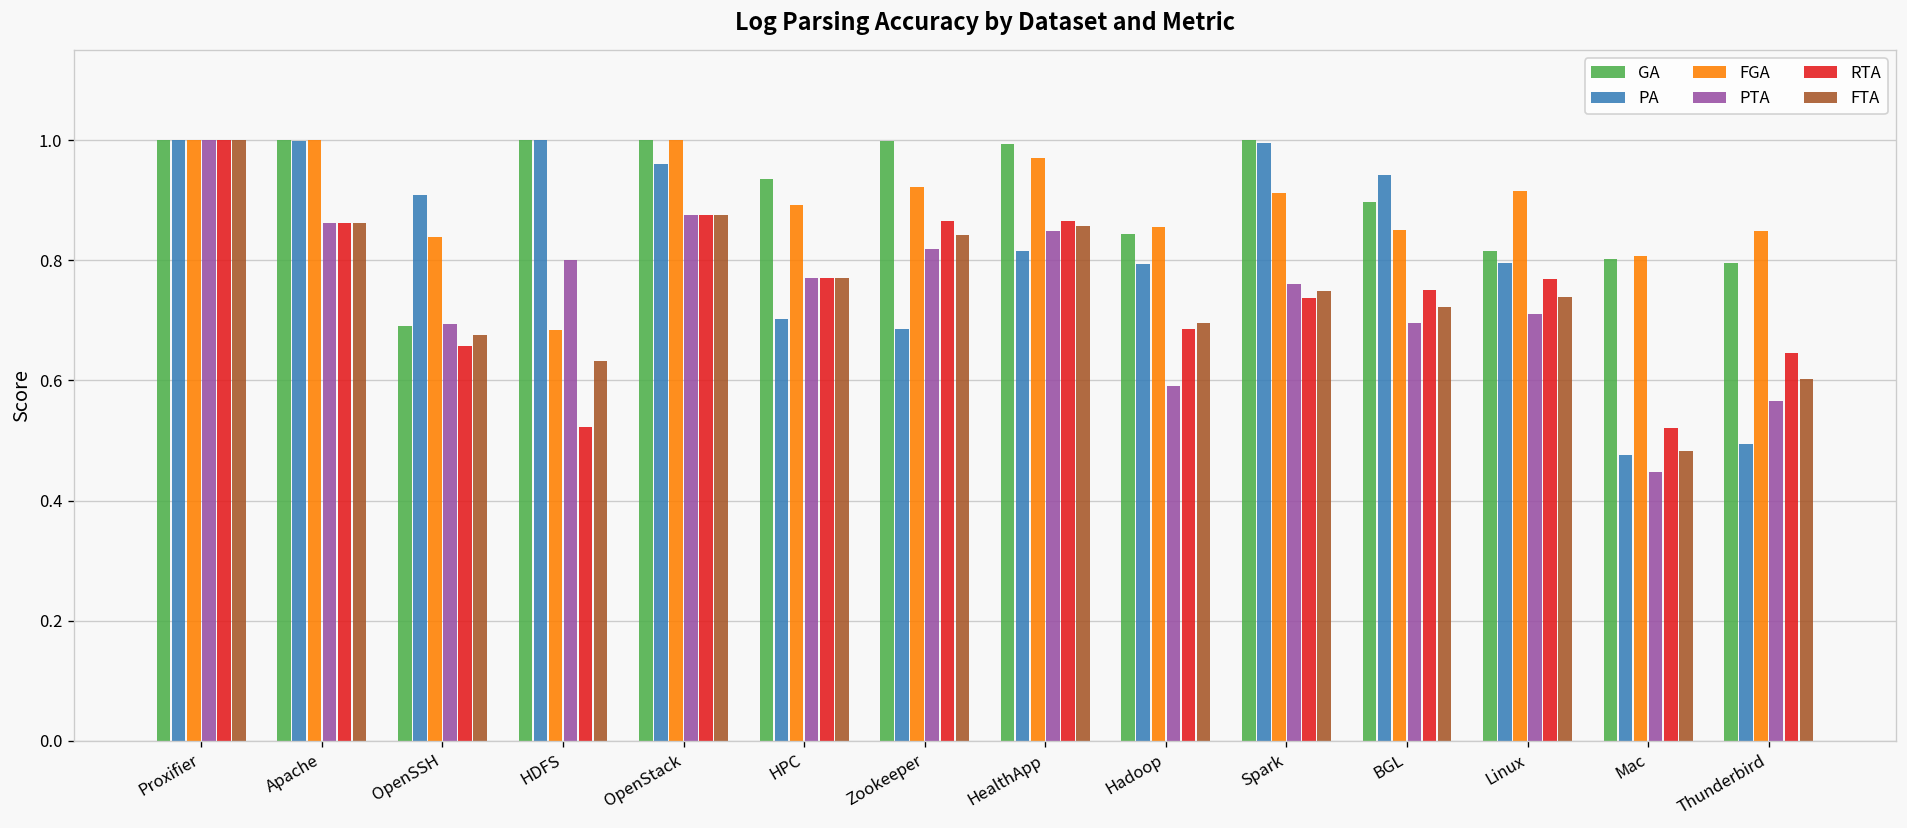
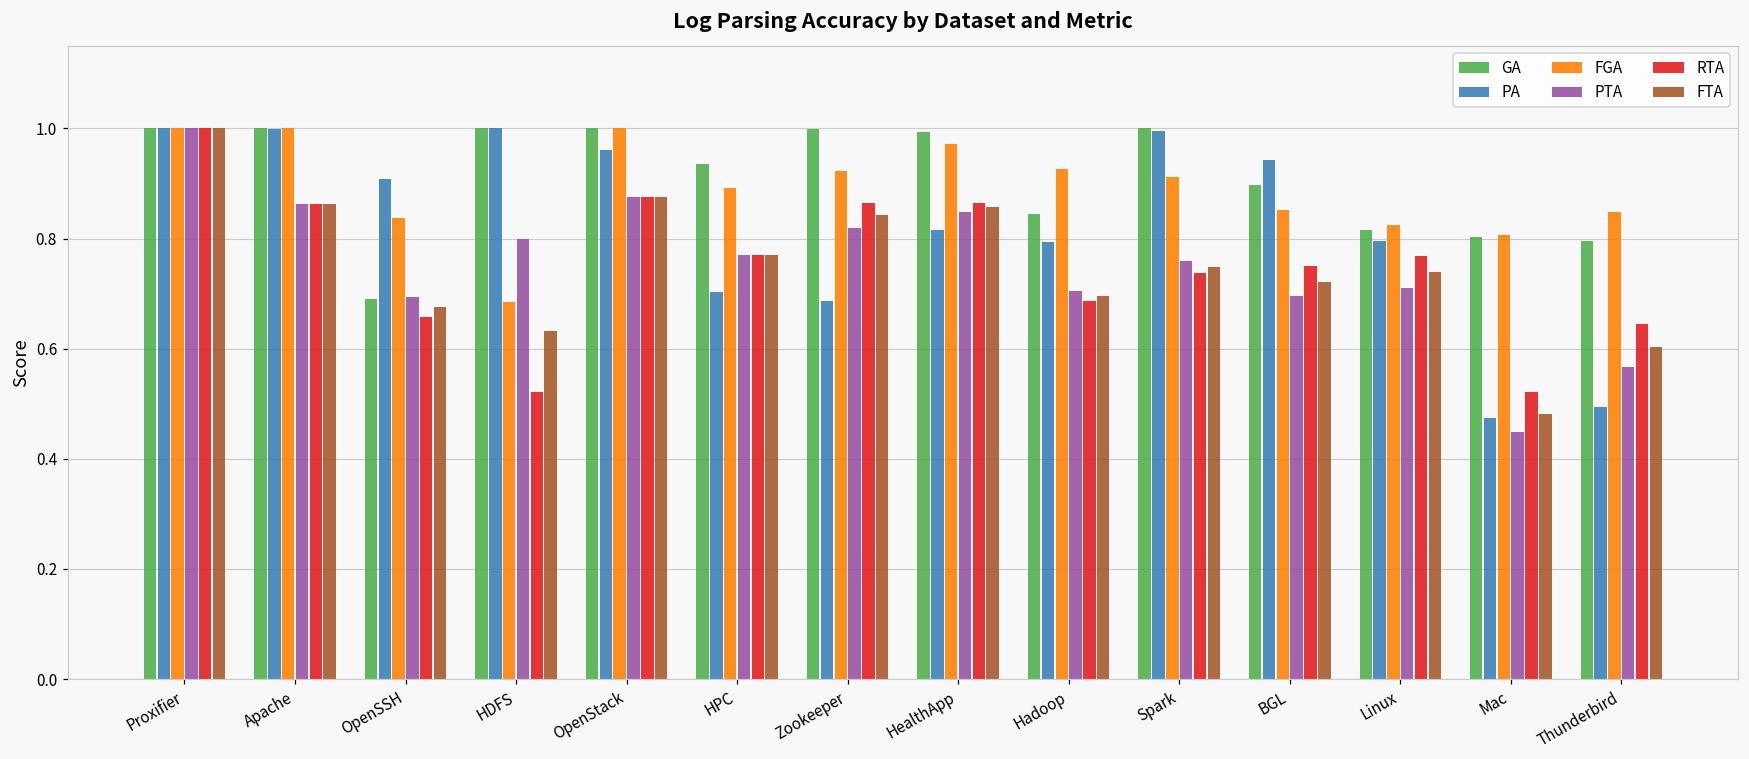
FGA, Hadoop: 0.86 -> 0.93
PTA, Hadoop: 0.59 -> 0.70
FGA, Linux: 0.92 -> 0.82
